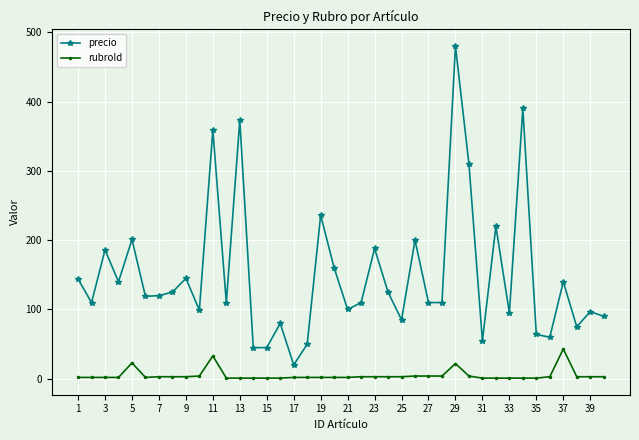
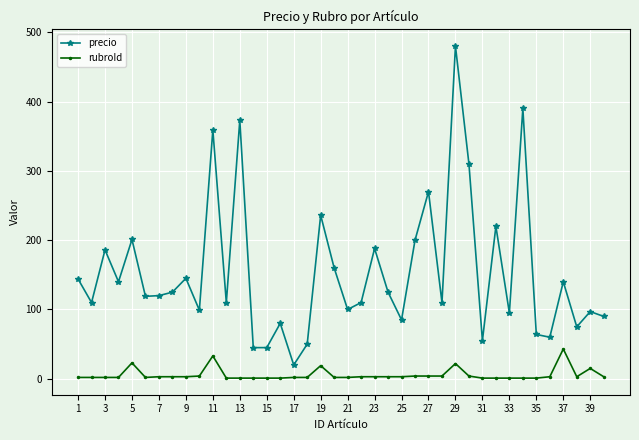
rubroId, 19: 0 -> 20
precio, 27: 110 -> 270
rubroId, 39: 0 -> 20
